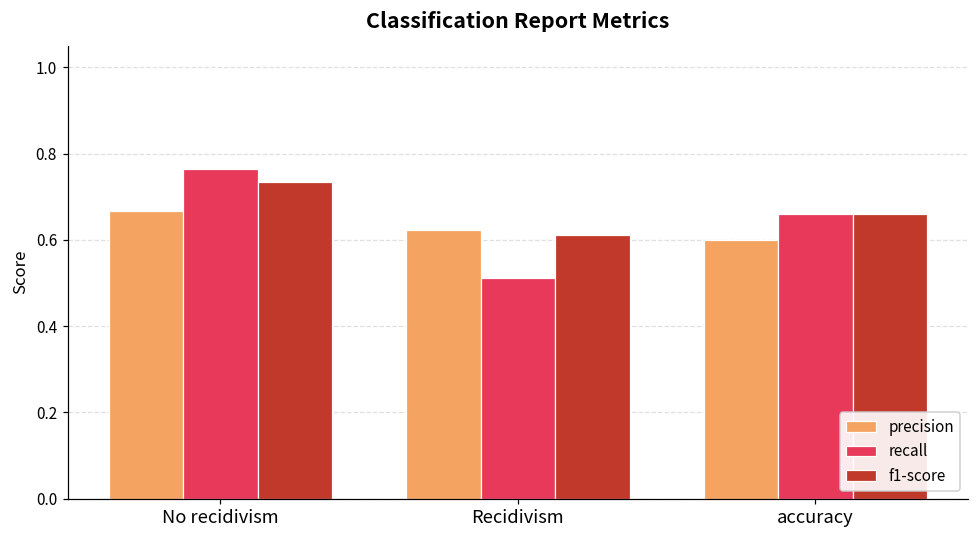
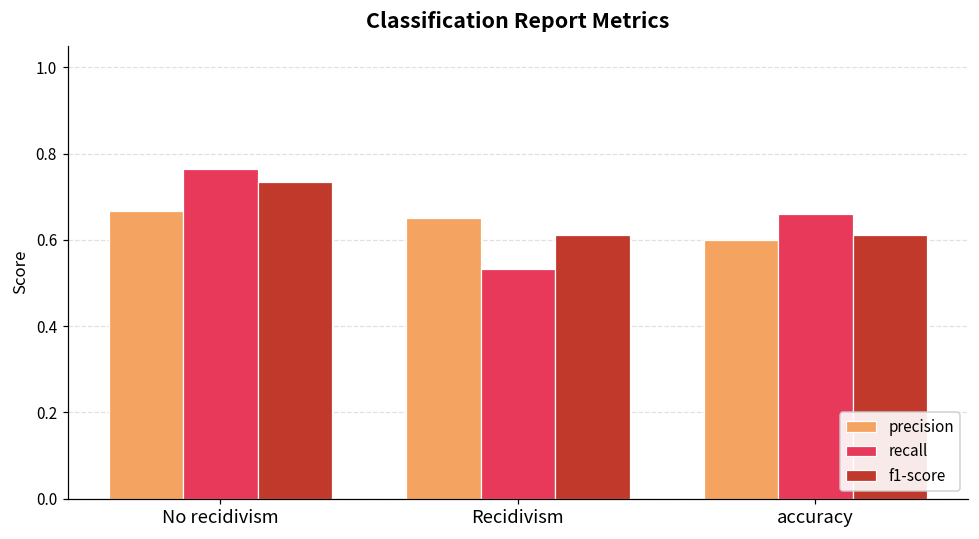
precision, Recidivism: 0.62 -> 0.65
recall, Recidivism: 0.51 -> 0.53
f1-score, accuracy: 0.66 -> 0.61
